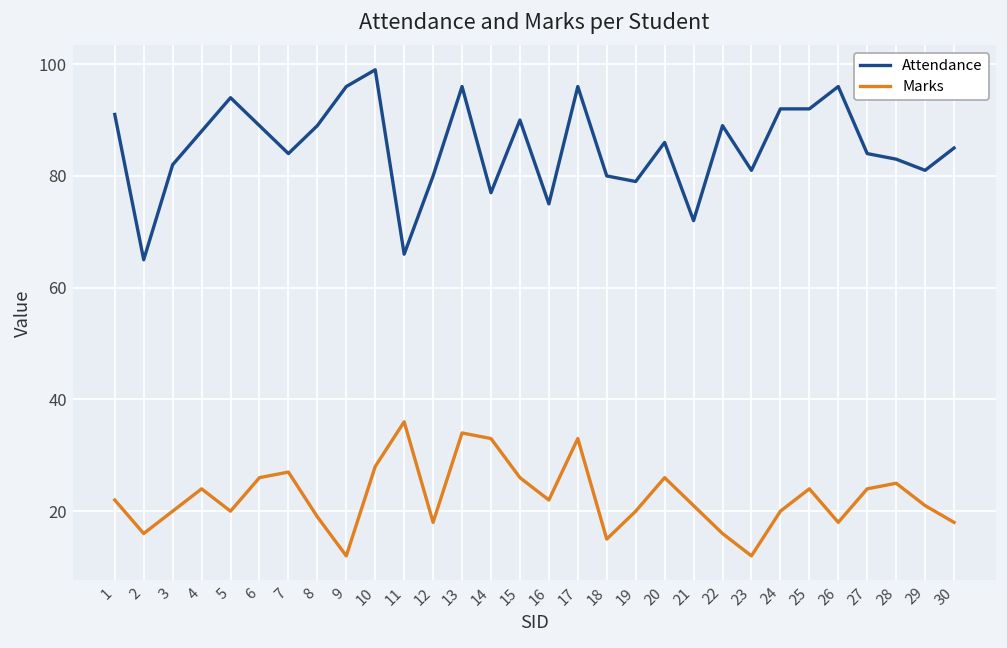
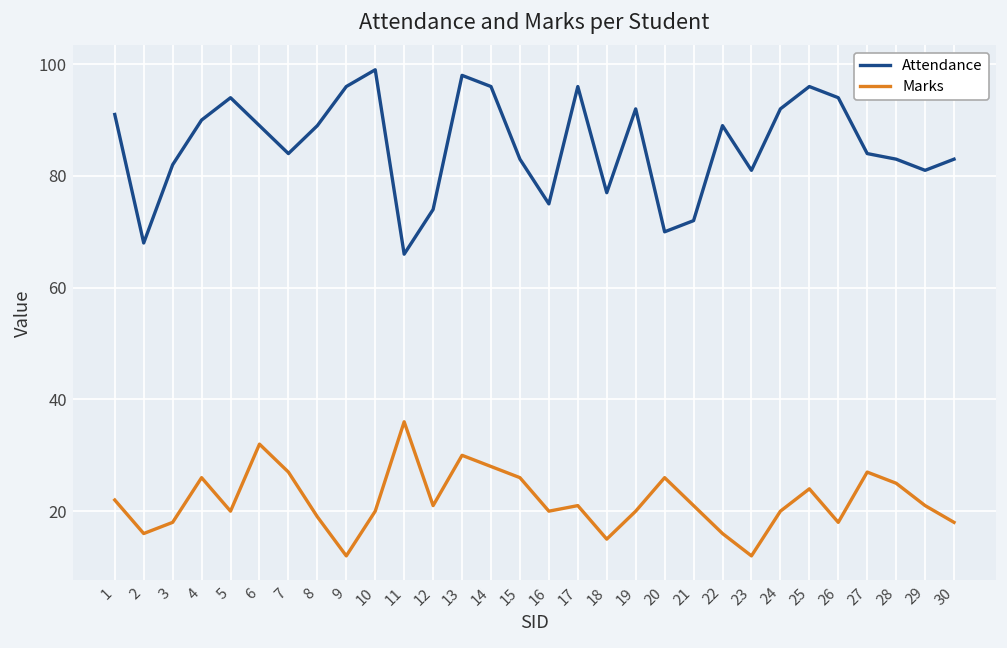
Attendance, 2: 65 -> 68
Marks, 3: 20 -> 18
Attendance, 4: 88 -> 90
Marks, 4: 24 -> 26
Marks, 6: 26 -> 32
Marks, 10: 28 -> 20
Attendance, 12: 80 -> 74
Marks, 12: 18 -> 21
Attendance, 13: 96 -> 98
Marks, 13: 34 -> 30
Attendance, 14: 77 -> 96
Marks, 14: 33 -> 28
Attendance, 15: 90 -> 83
Marks, 16: 22 -> 20
Marks, 17: 33 -> 21
Attendance, 18: 80 -> 77
Attendance, 19: 79 -> 92
Attendance, 20: 86 -> 70
Attendance, 25: 92 -> 96
Attendance, 26: 96 -> 94
Marks, 27: 24 -> 27
Attendance, 30: 85 -> 83
